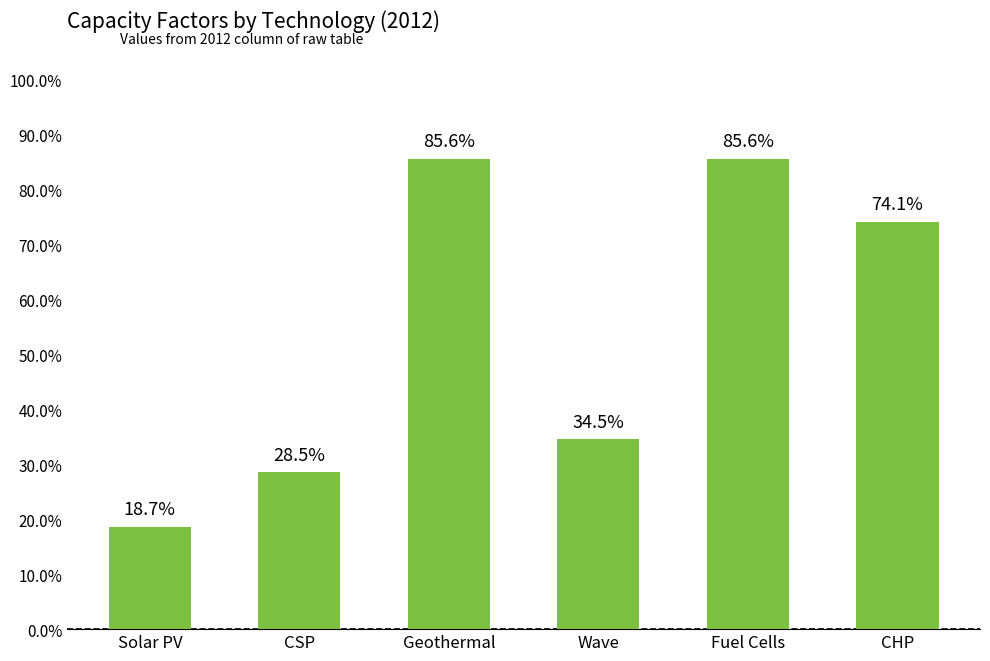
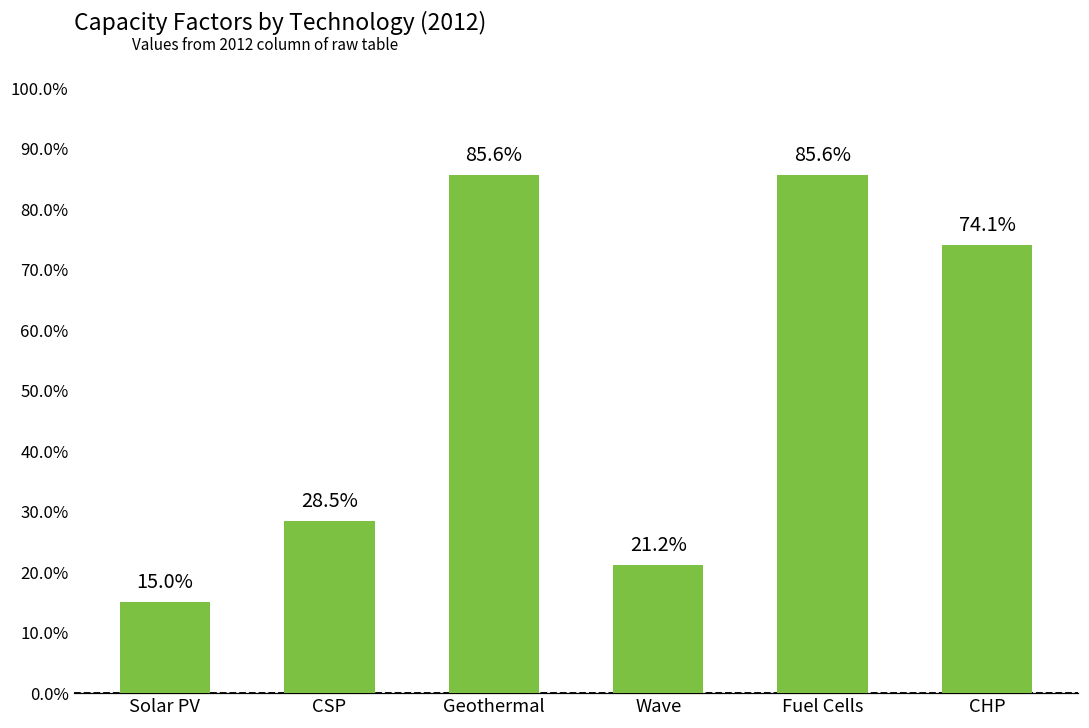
Solar PV: 18.7% -> 15.0%
Wave: 34.5% -> 21.2%
